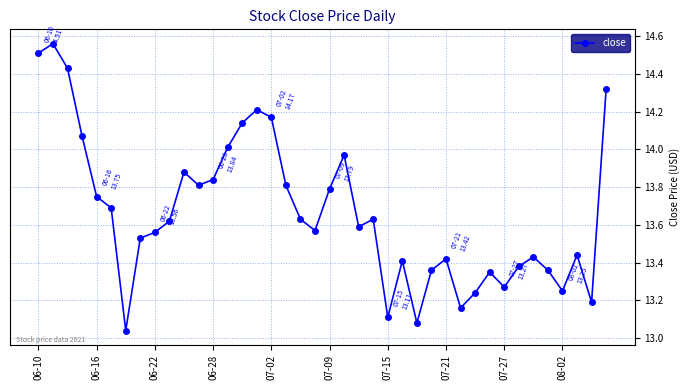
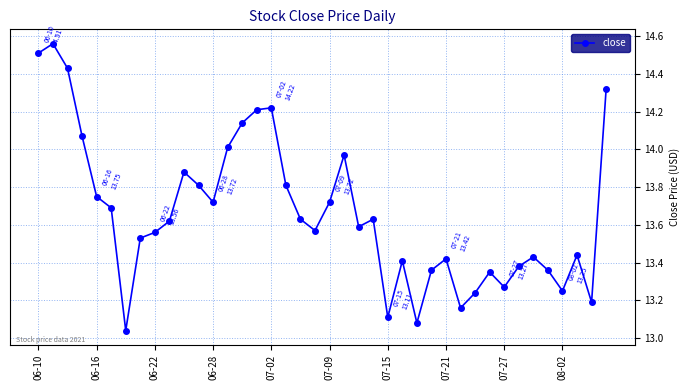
06-28: 13.84 -> 13.72
07-02: 14.17 -> 14.22
07-09: 13.79 -> 13.72
